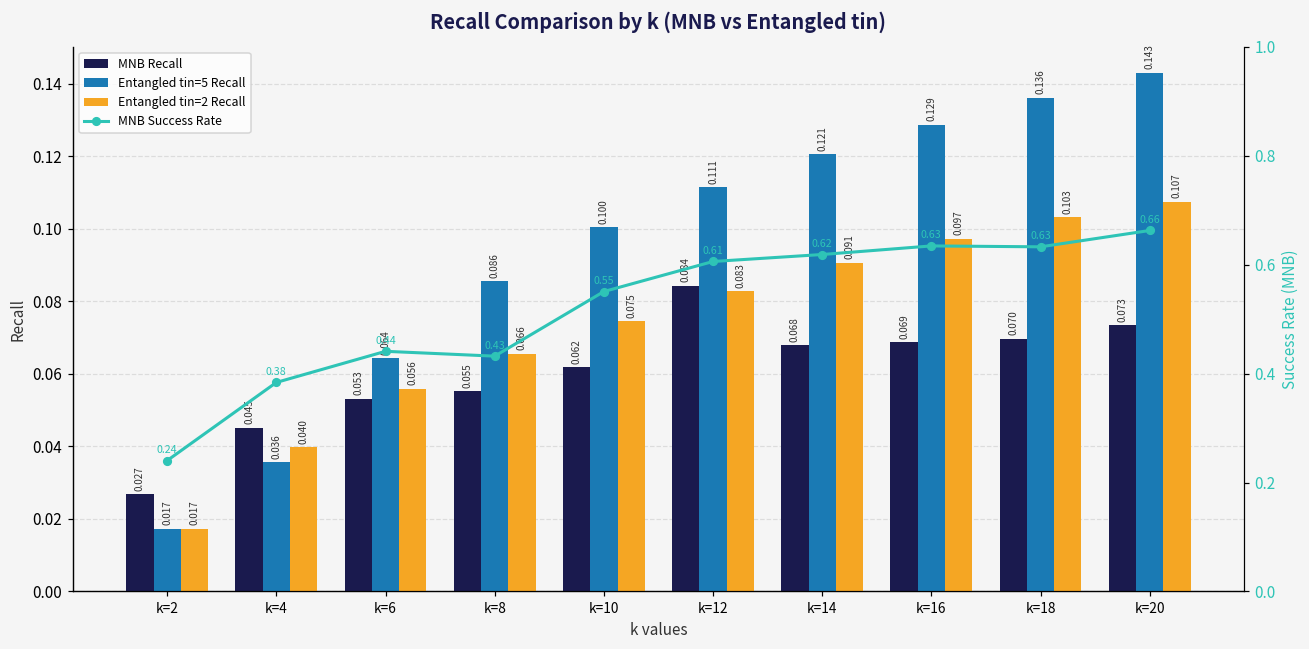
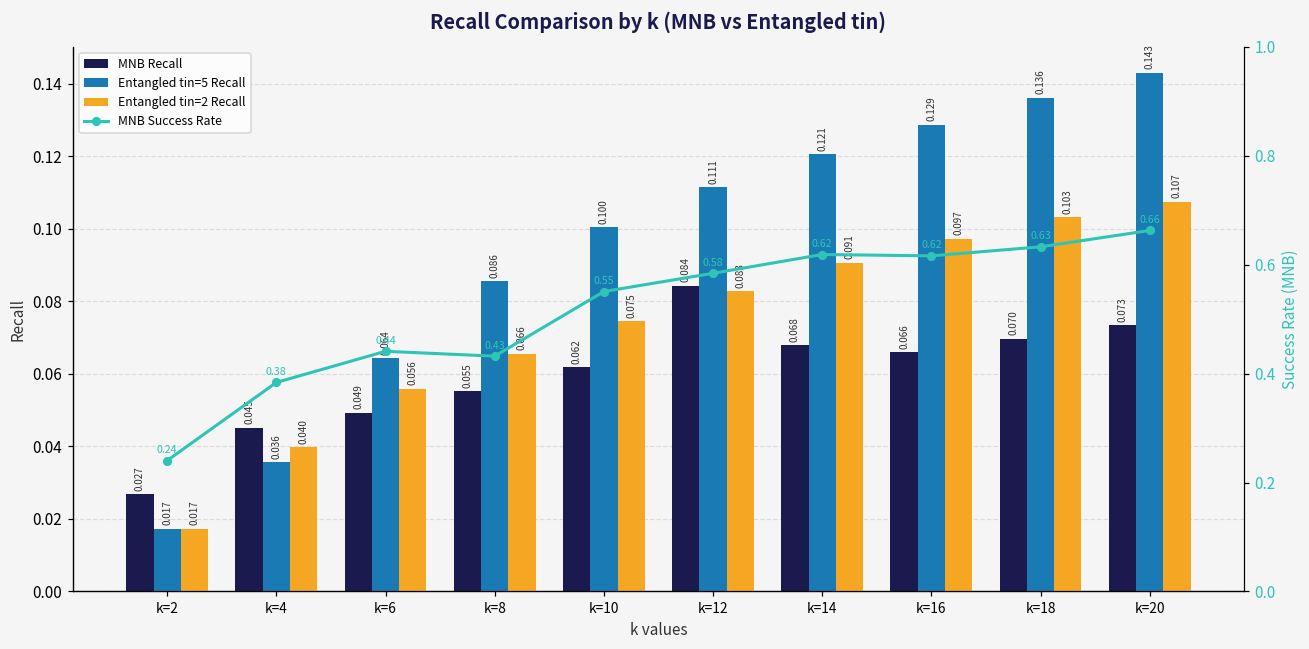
MNB Recall, k=6: 0.053 -> 0.049
MNB Recall, k=16: 0.069 -> 0.066
MNB Success Rate, k=12: 0.61 -> 0.58
MNB Success Rate, k=16: 0.63 -> 0.62
